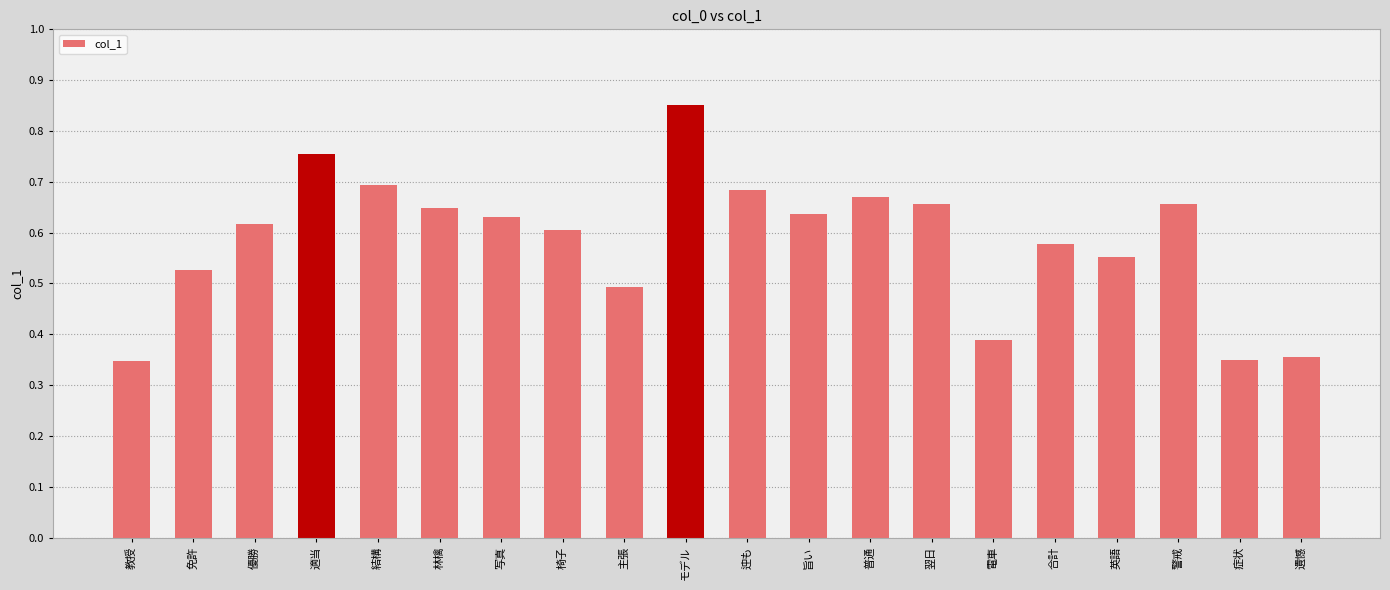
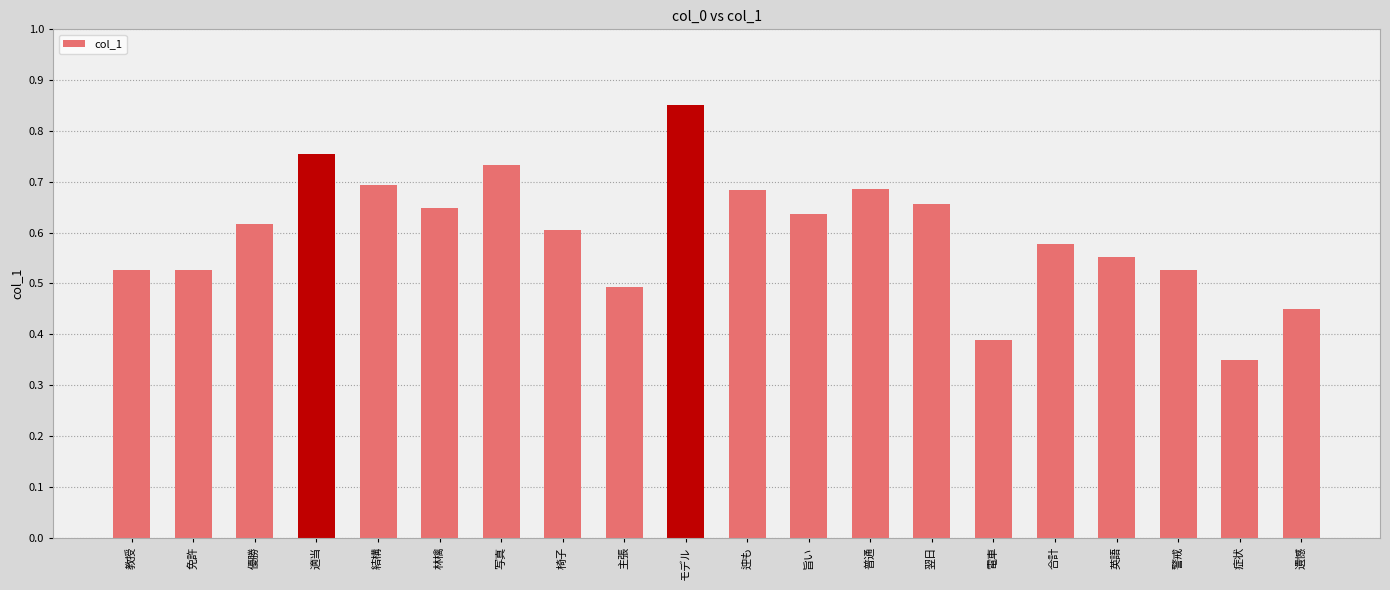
教授: 0.35 -> 0.53
写真: 0.63 -> 0.73
普通: 0.67 -> 0.69
警戒: 0.66 -> 0.53
遺憾: 0.36 -> 0.45
